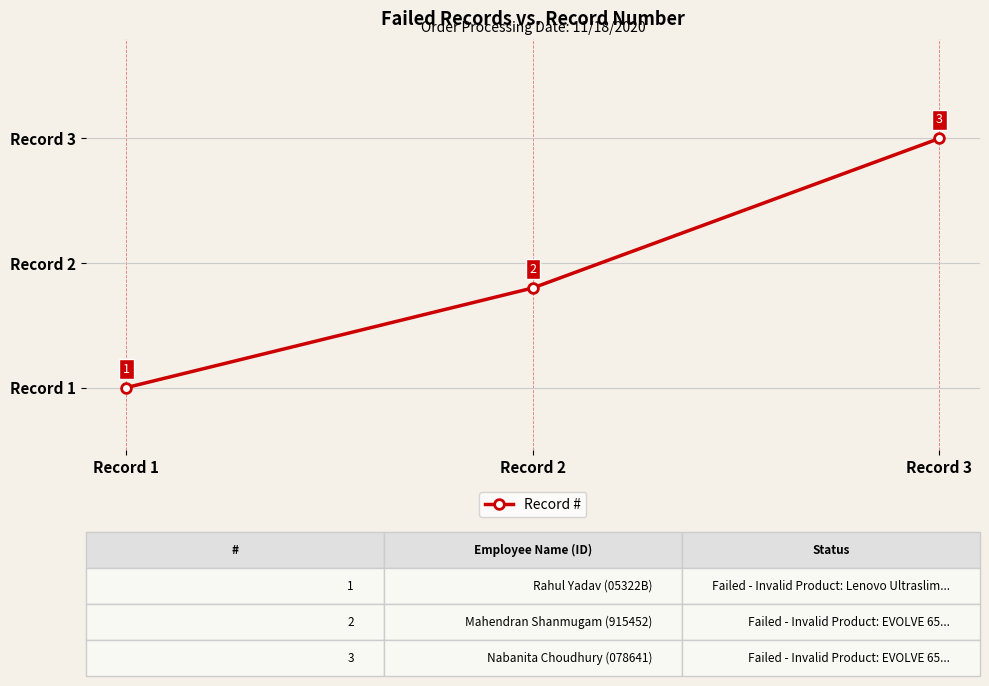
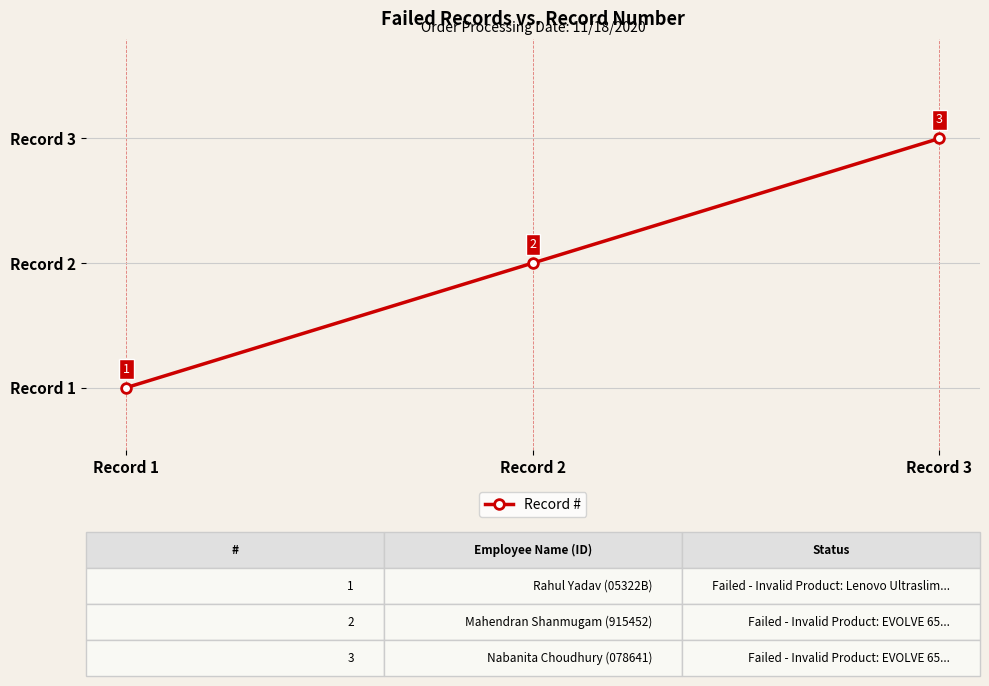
Record 2: Record 1.8 -> Record 2.0
